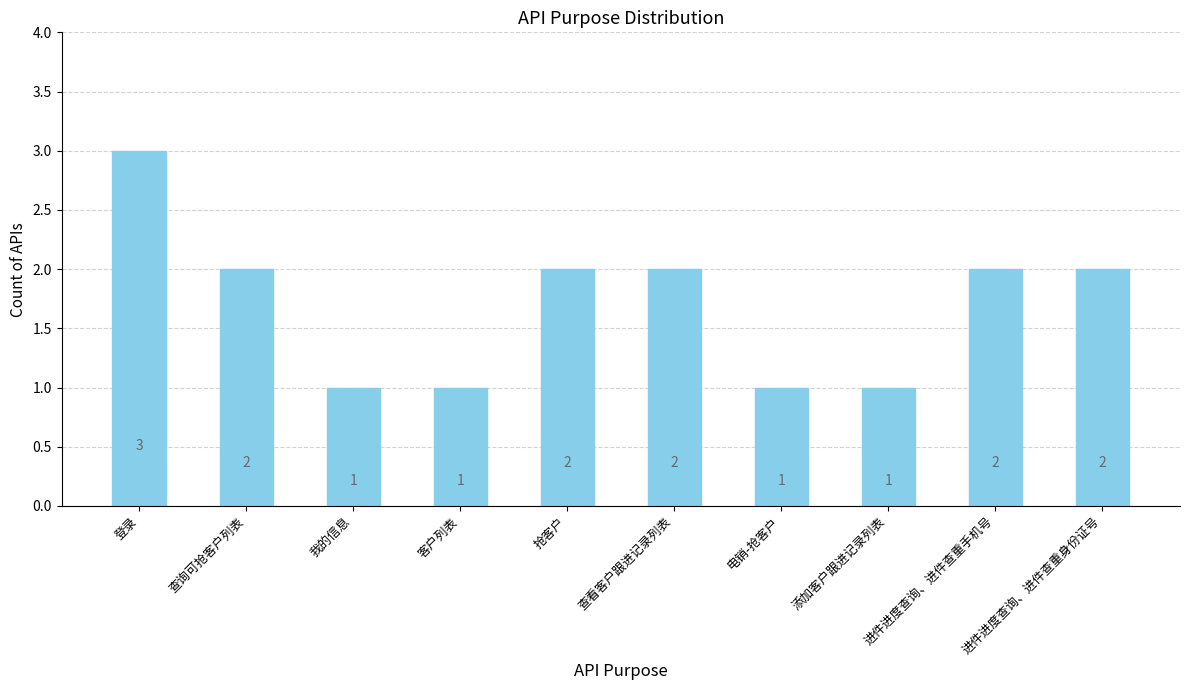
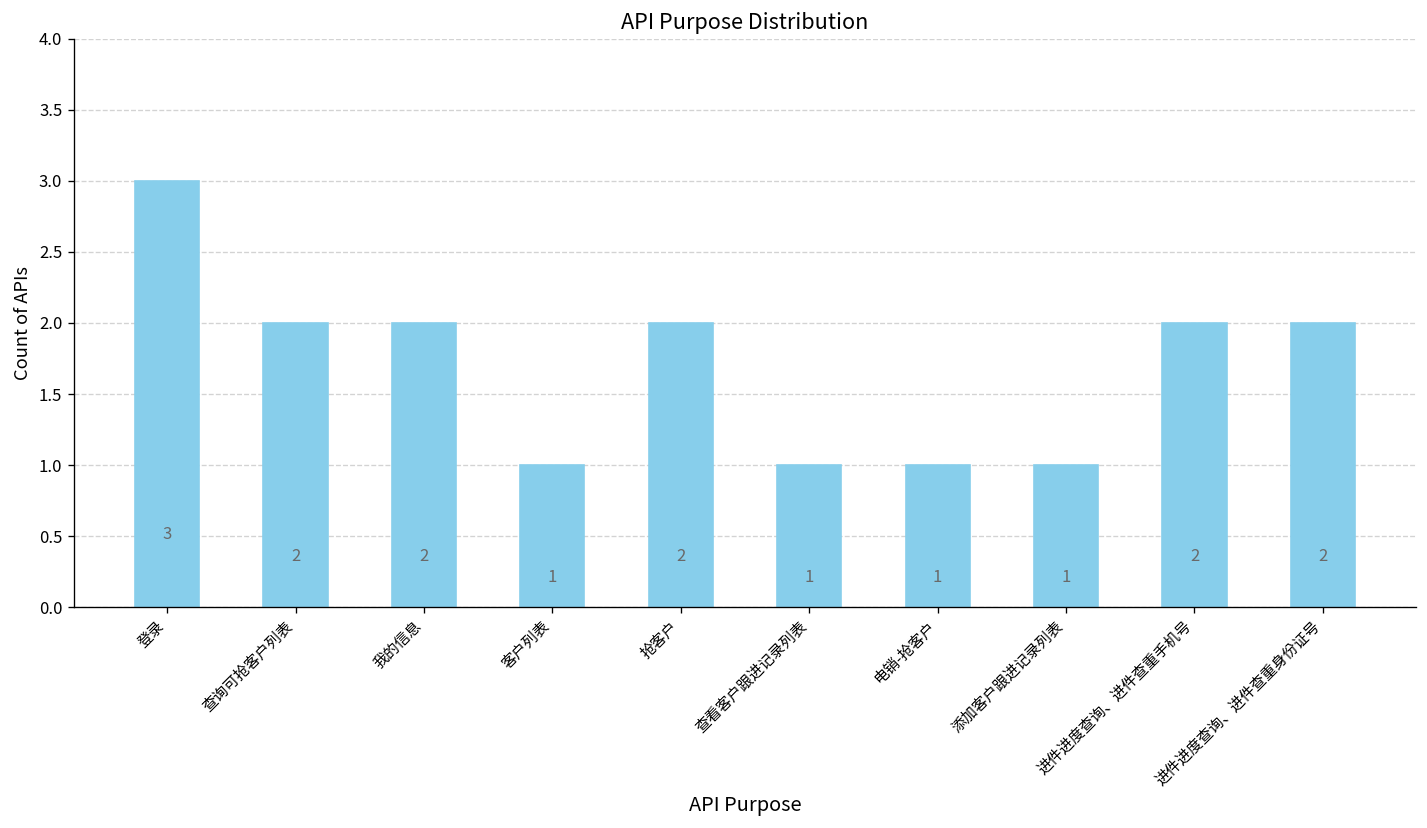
我的信息: 1 -> 2
查看客户跟进记录列表: 2 -> 1
